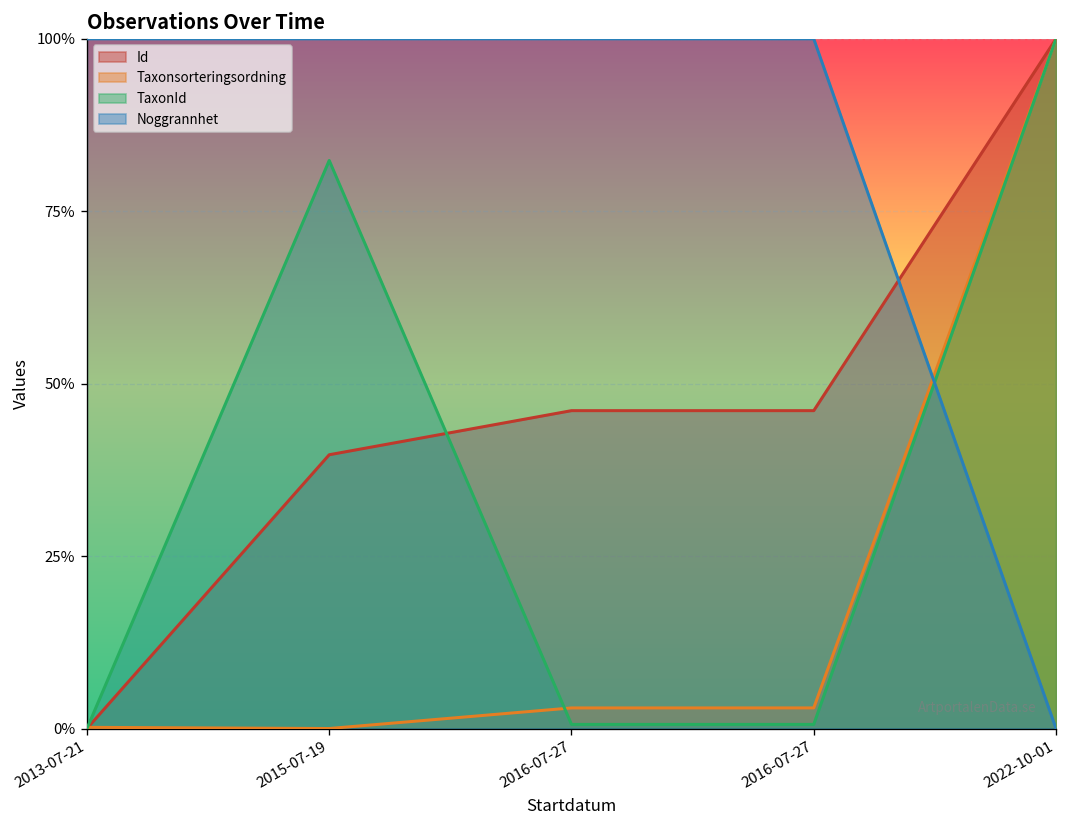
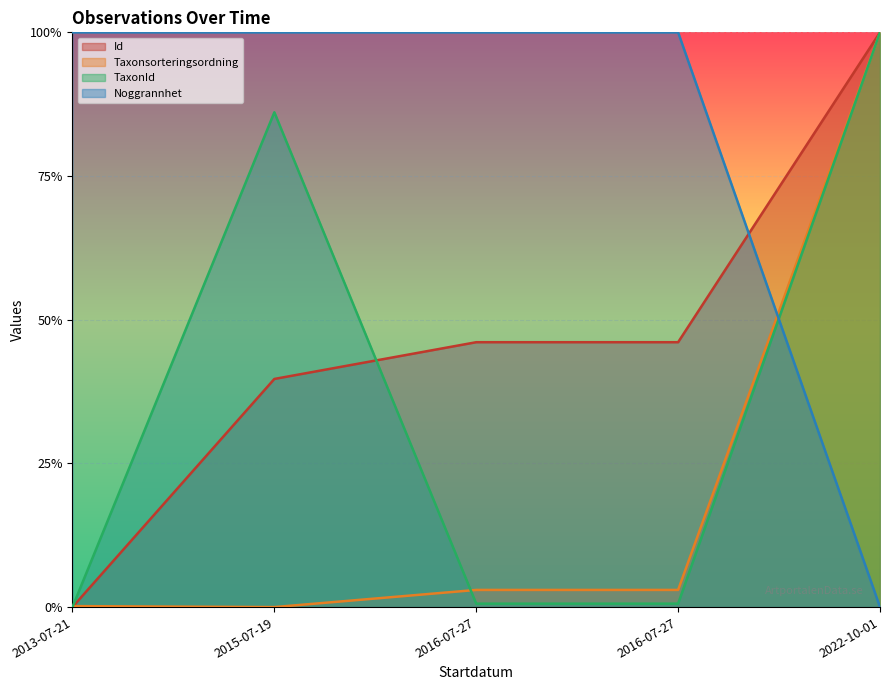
TaxonId, 2015-07-19: 82% -> 86%
